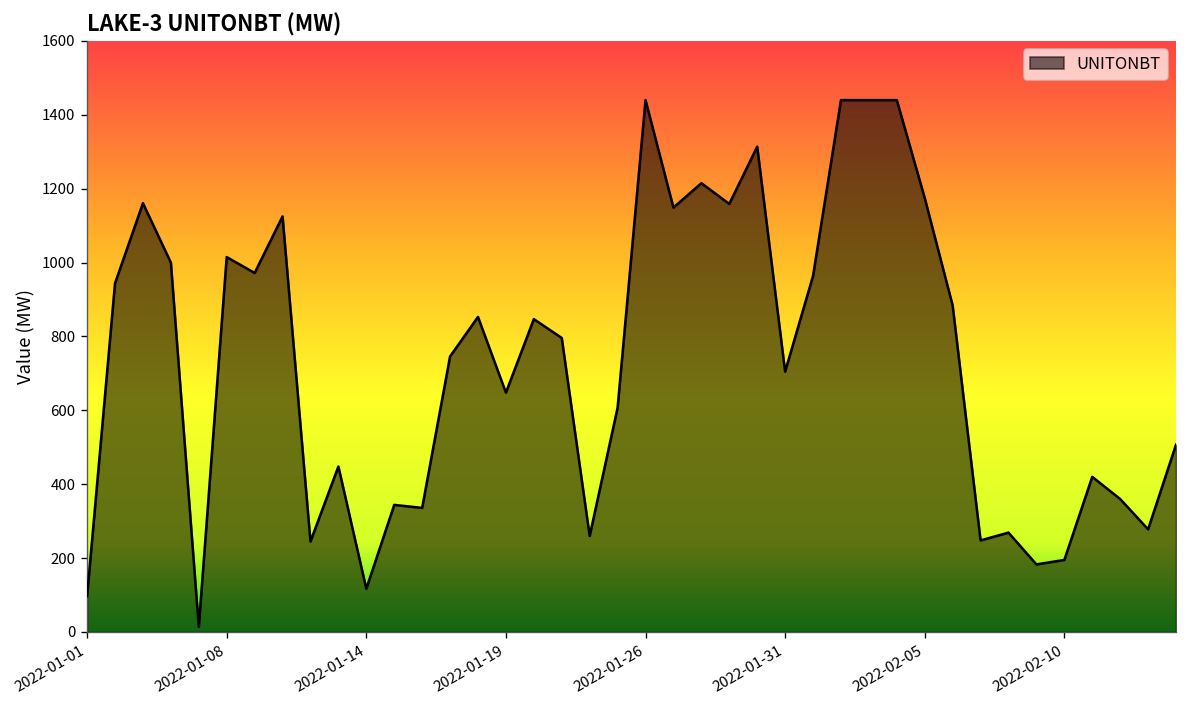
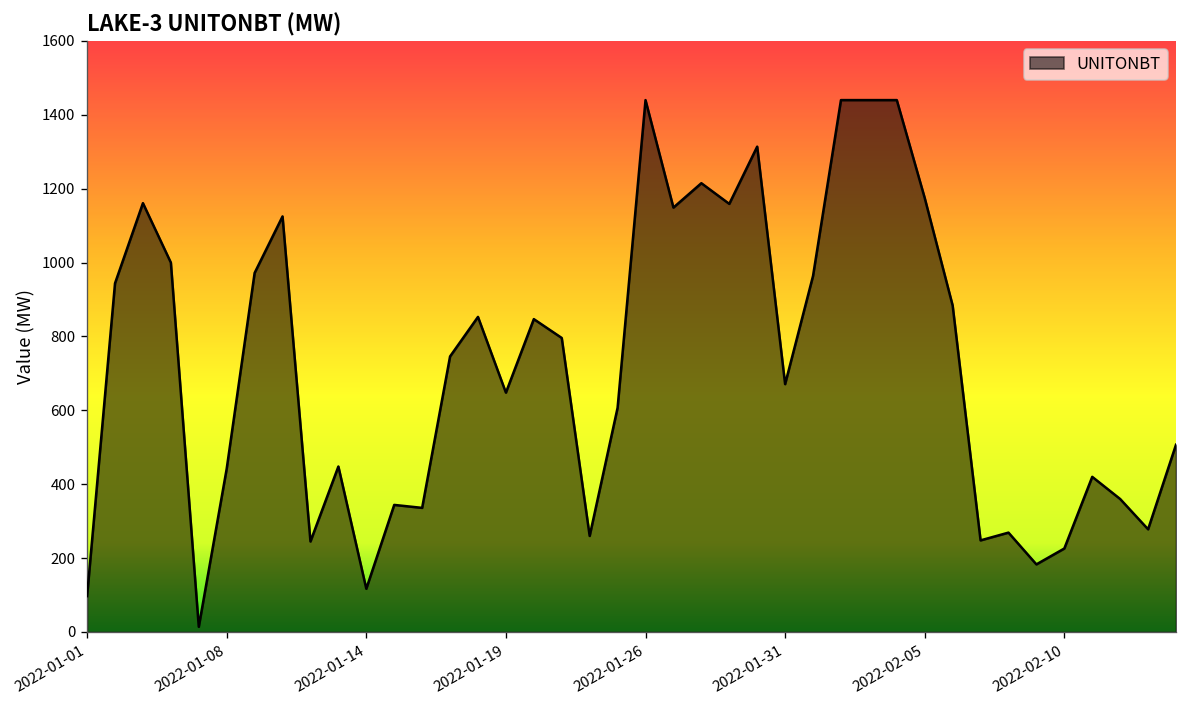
2022-01-08: 1020 -> 440
2022-01-31: 710 -> 670
2022-02-10: 200 -> 230
